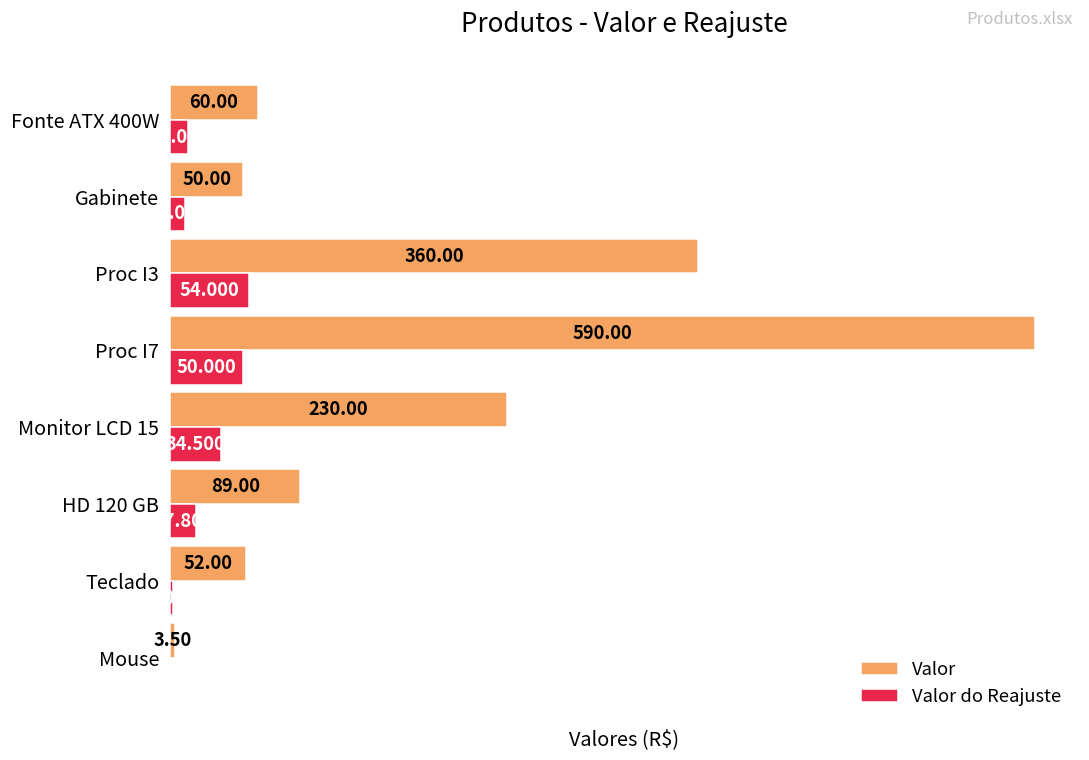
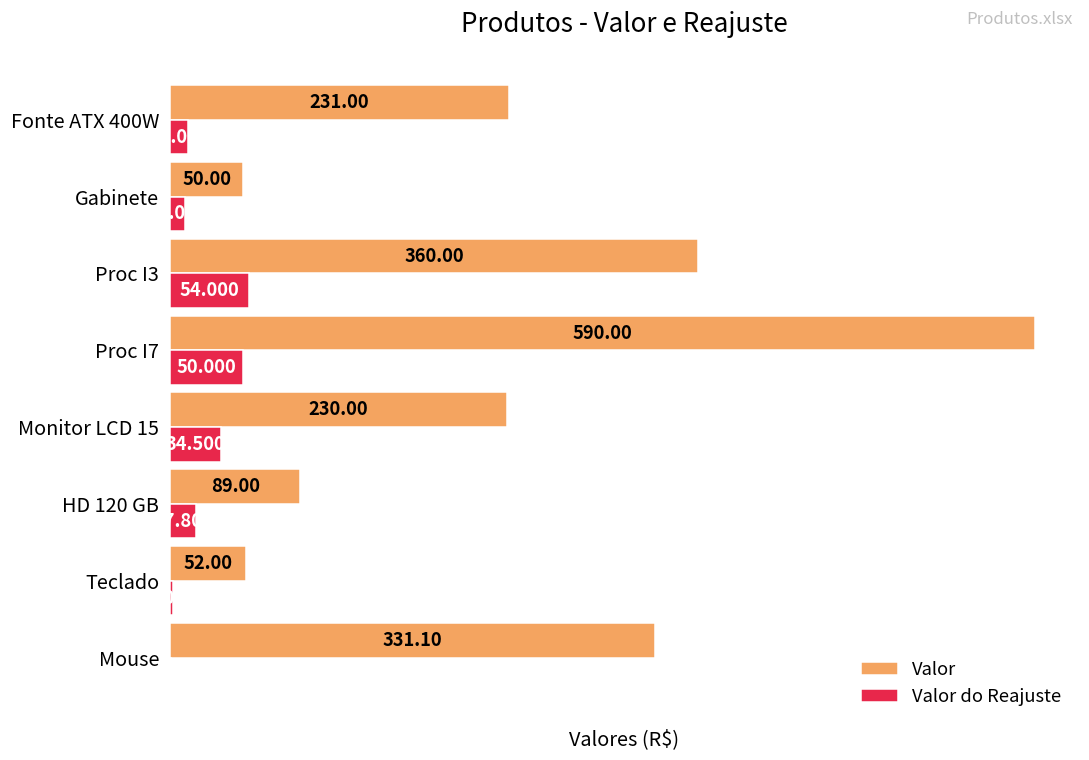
Valor, Fonte ATX 400W: 60.00 -> 231.00
Valor, Mouse: 3.50 -> 331.10
